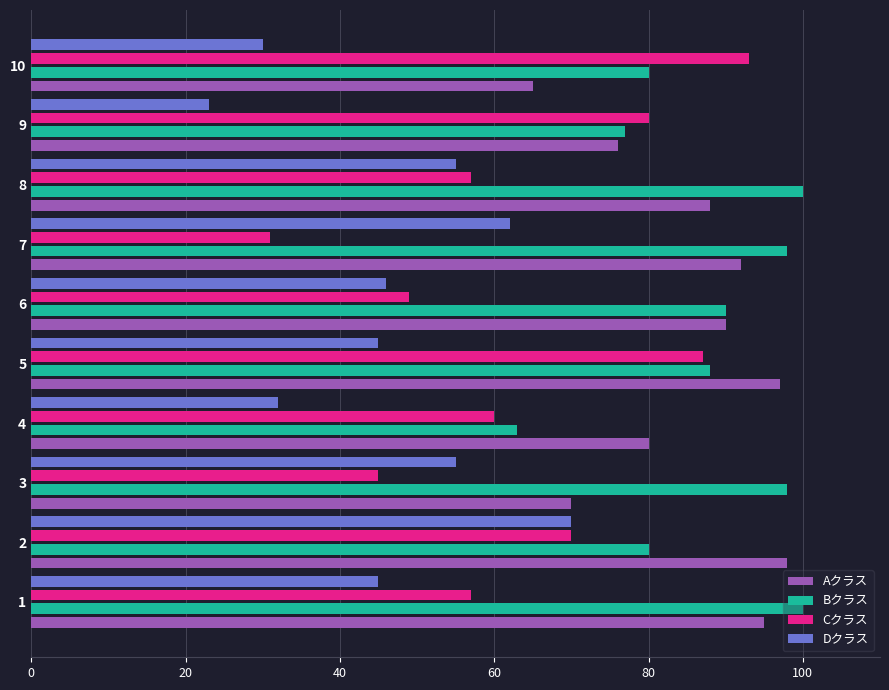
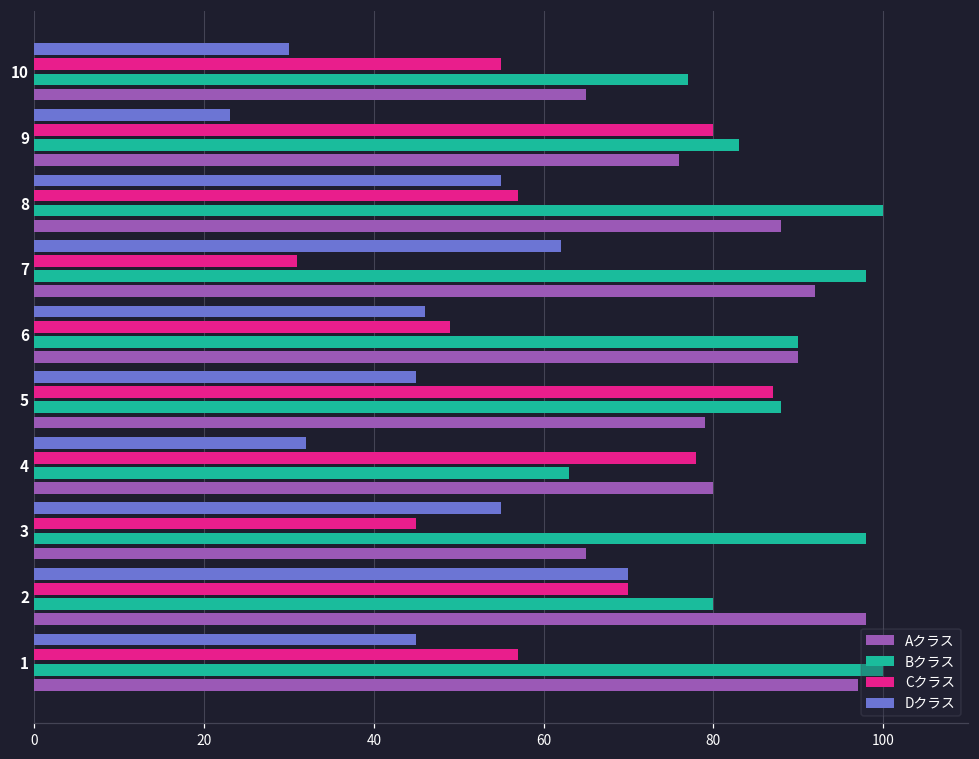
Cクラス, 10: 93 -> 55
Bクラス, 10: 80 -> 77
Bクラス, 9: 77 -> 83
Aクラス, 5: 97 -> 79
Cクラス, 4: 60 -> 78
Aクラス, 3: 70 -> 65
Aクラス, 1: 95 -> 97
